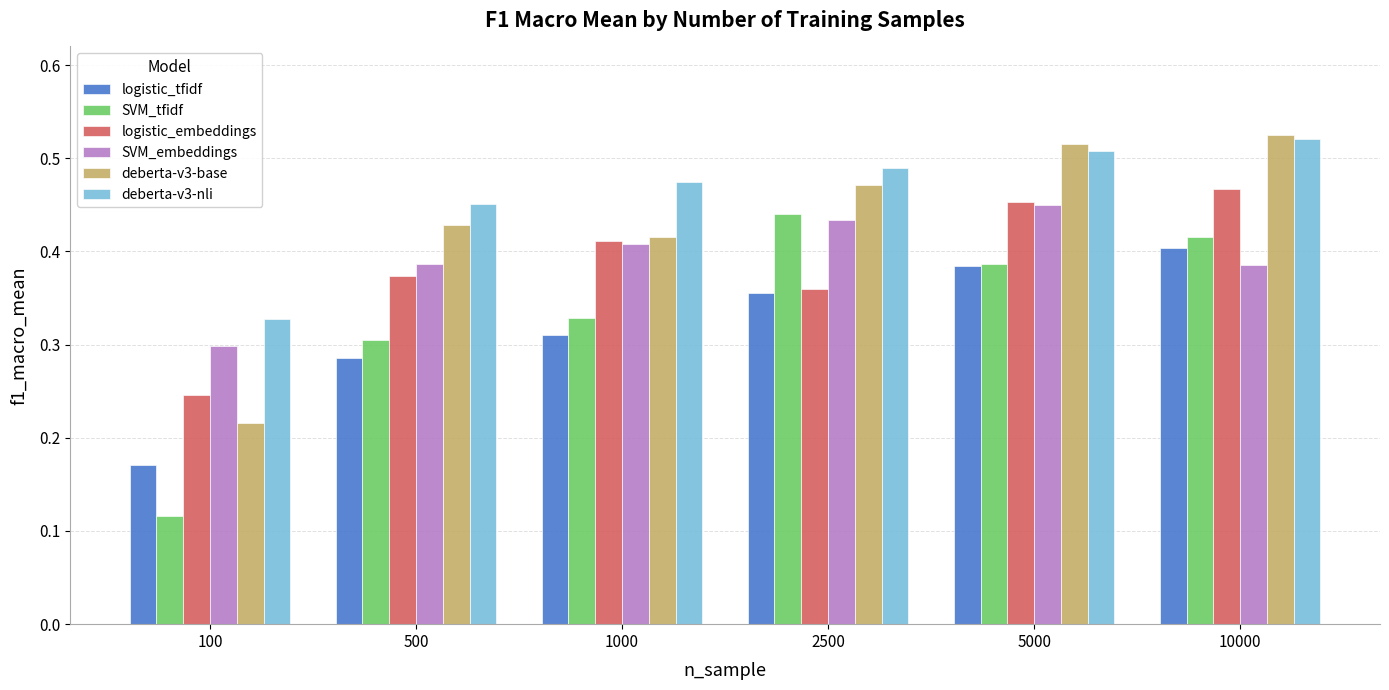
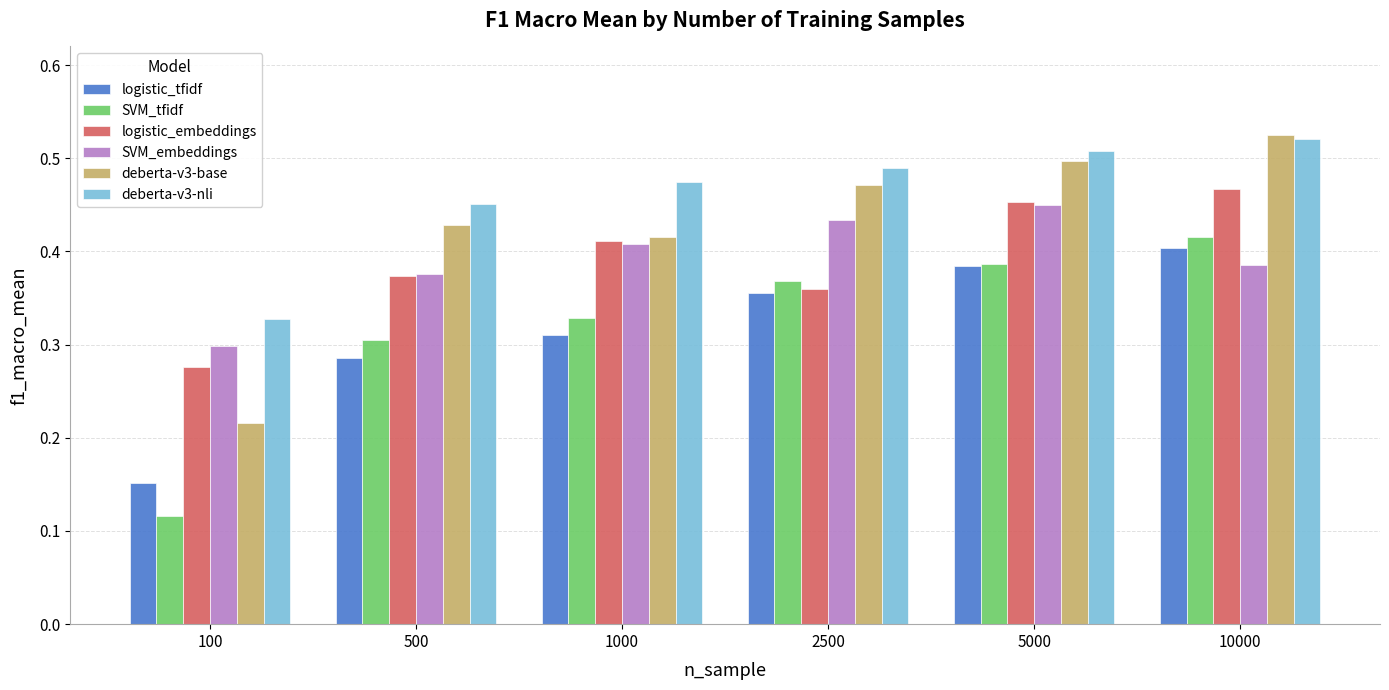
logistic_tfidf, 100: 0.17 -> 0.15
logistic_embeddings, 100: 0.25 -> 0.28
SVM_embeddings, 500: 0.39 -> 0.38
SVM_tfidf, 2500: 0.44 -> 0.37
deberta-v3-base, 5000: 0.52 -> 0.50
